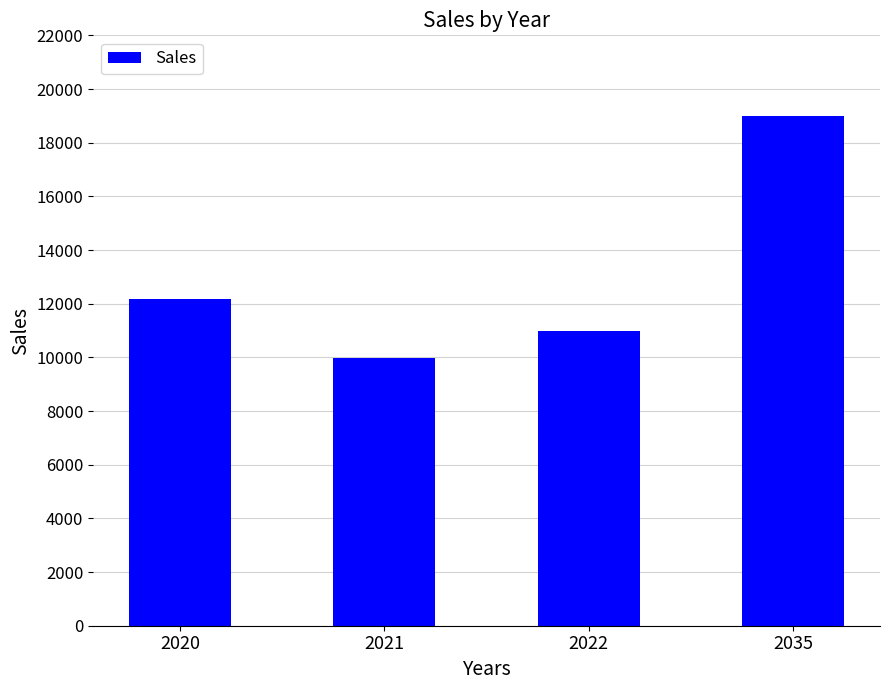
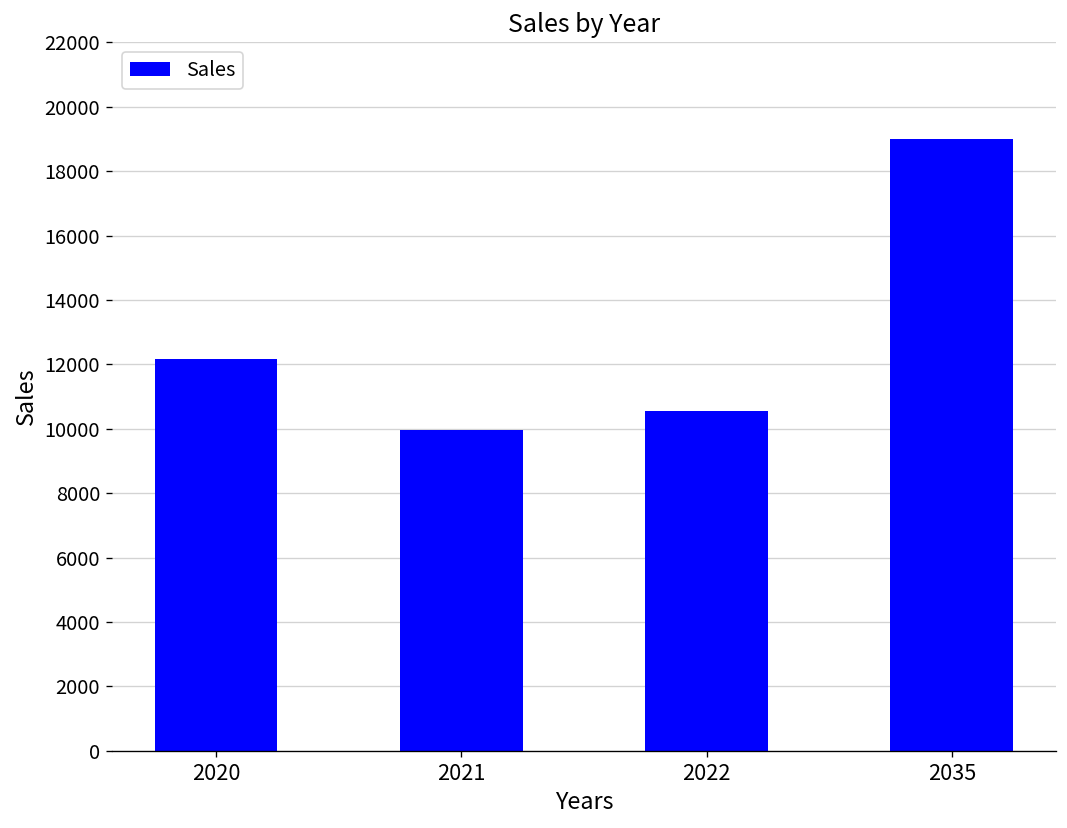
2022: 11000 -> 10600
